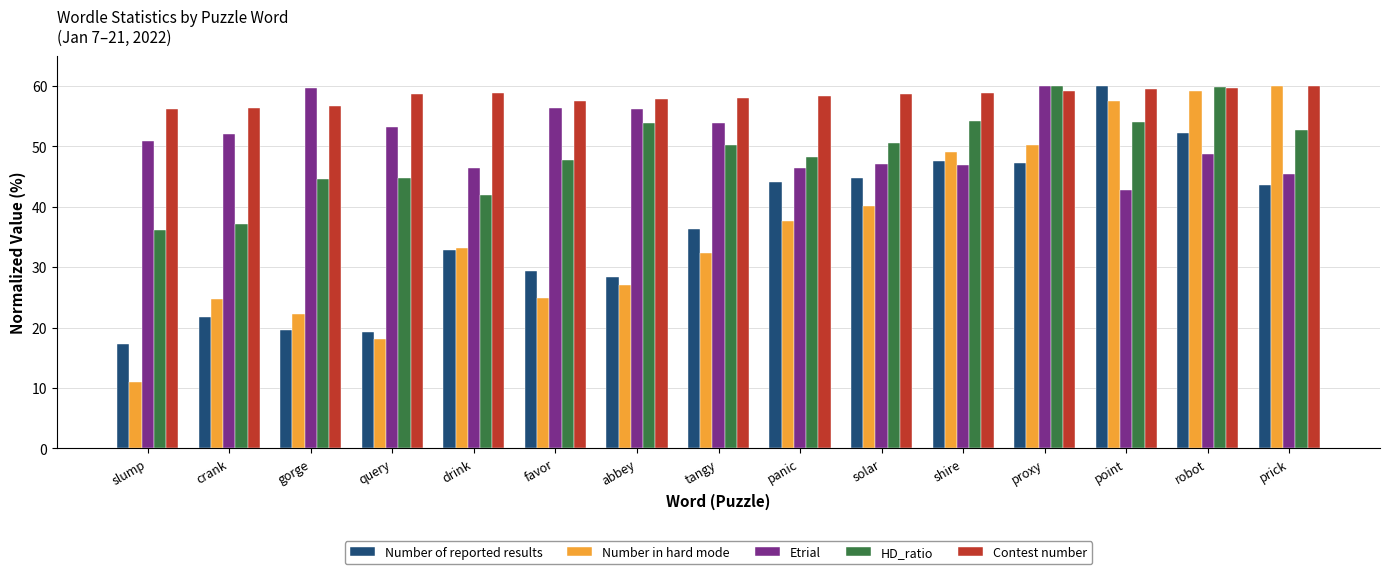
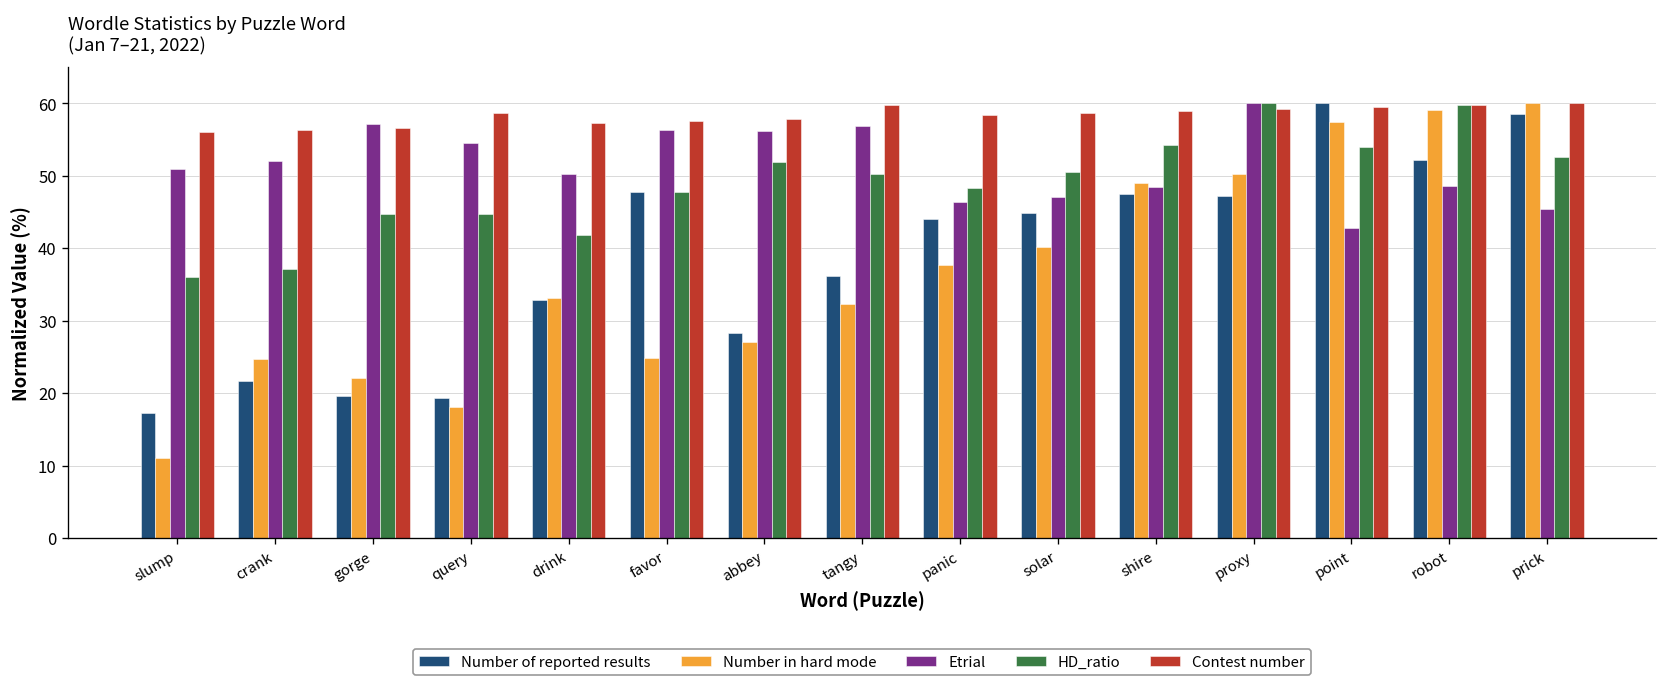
Etrial, gorge: 60 -> 57
Etrial, query: 53 -> 55
Etrial, drink: 46 -> 50
Contest number, drink: 59 -> 57
Number of reported results, favor: 29 -> 48
HD_ratio, abbey: 54 -> 52
Etrial, tangy: 54 -> 57
Contest number, tangy: 58 -> 60
Etrial, shire: 47 -> 48
Number of reported results, prick: 44 -> 59
